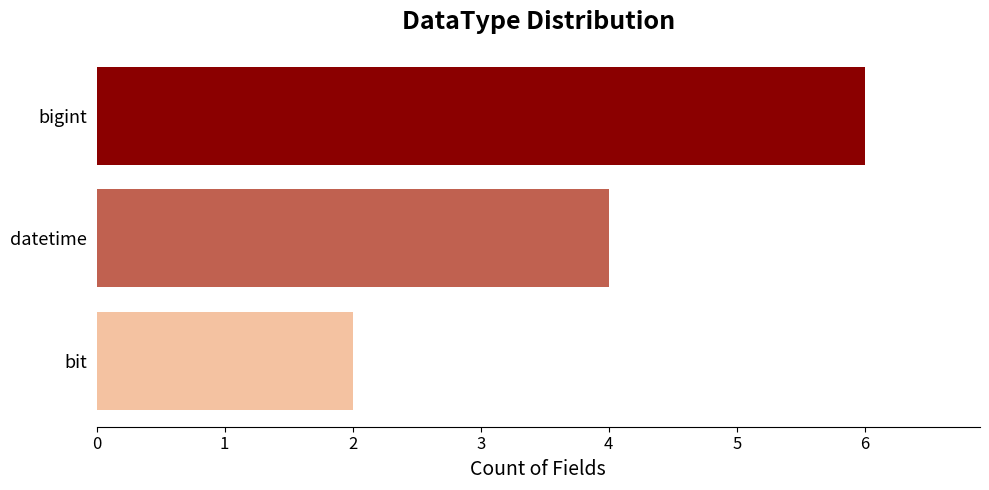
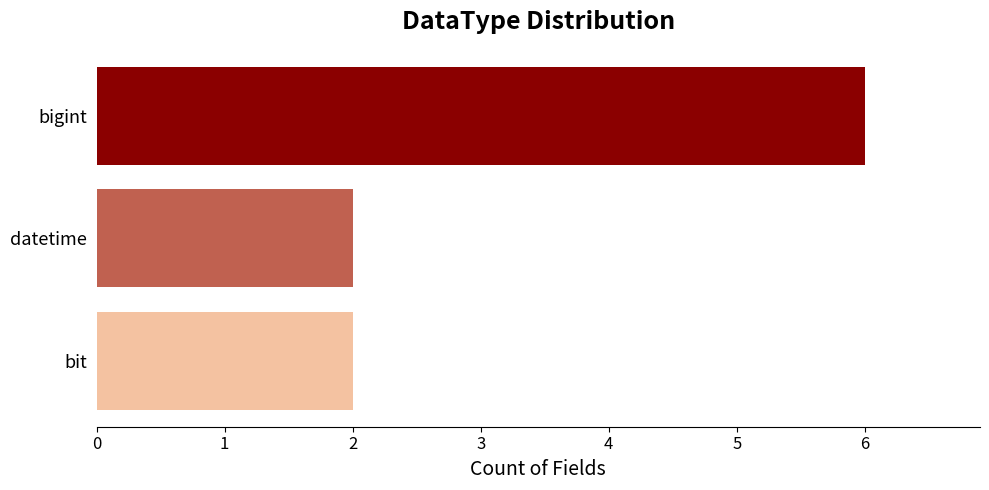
datetime: 4 -> 2
